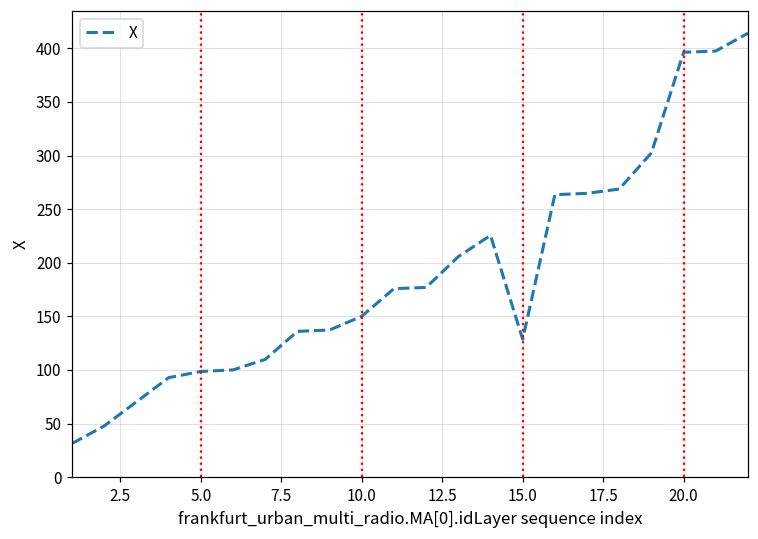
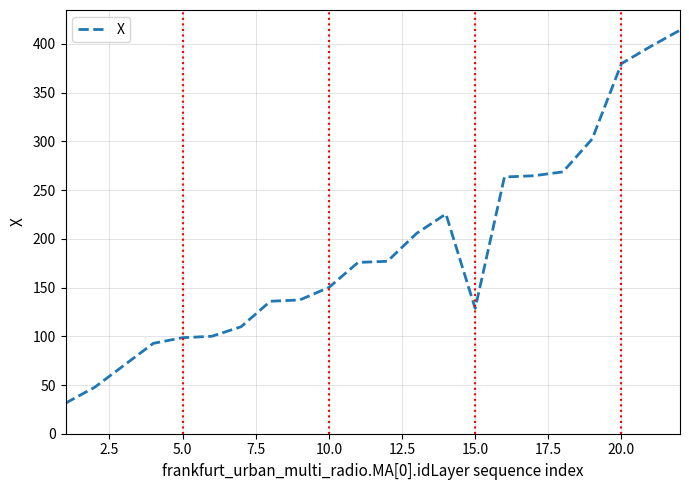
20.0: 400 -> 380
